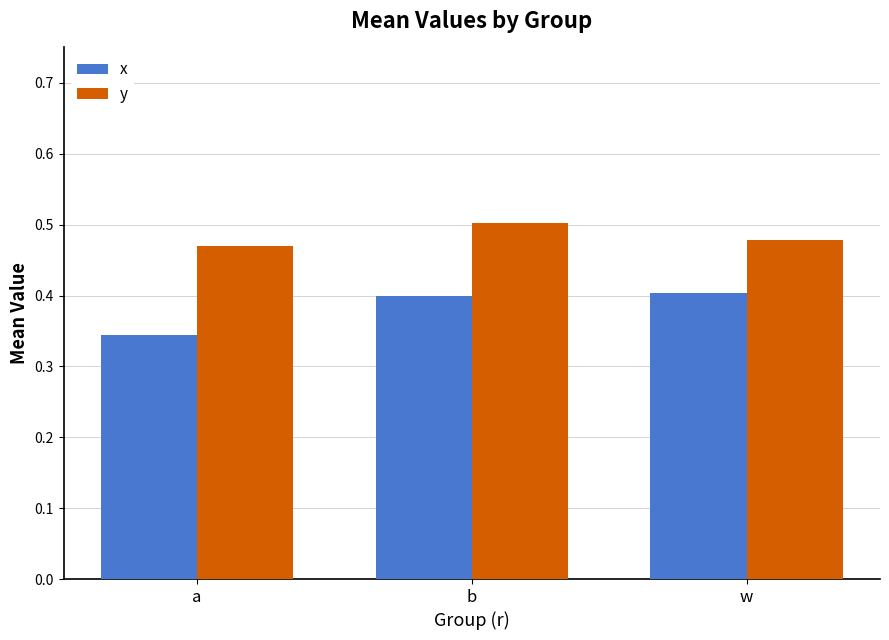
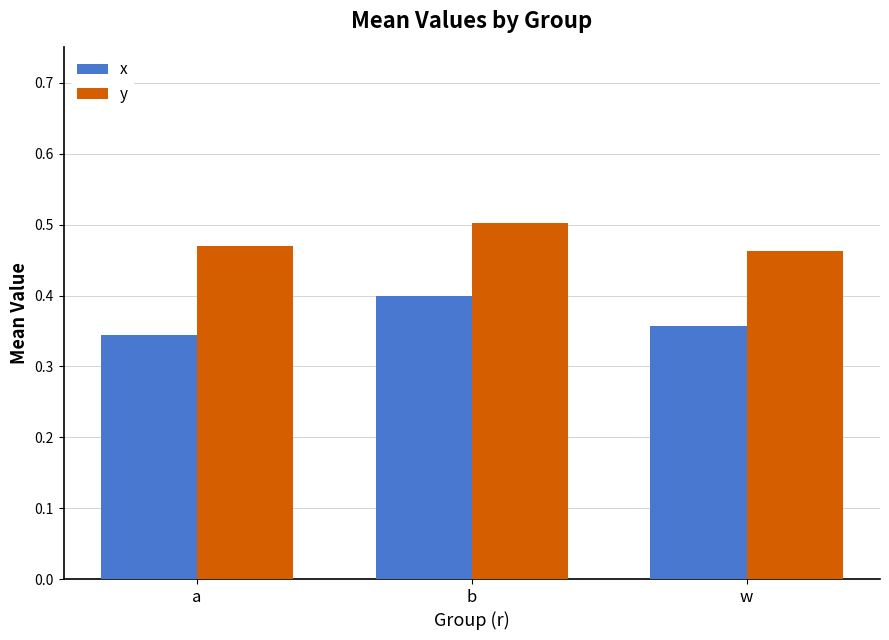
x, w: 0.40 -> 0.36
y, w: 0.48 -> 0.46
